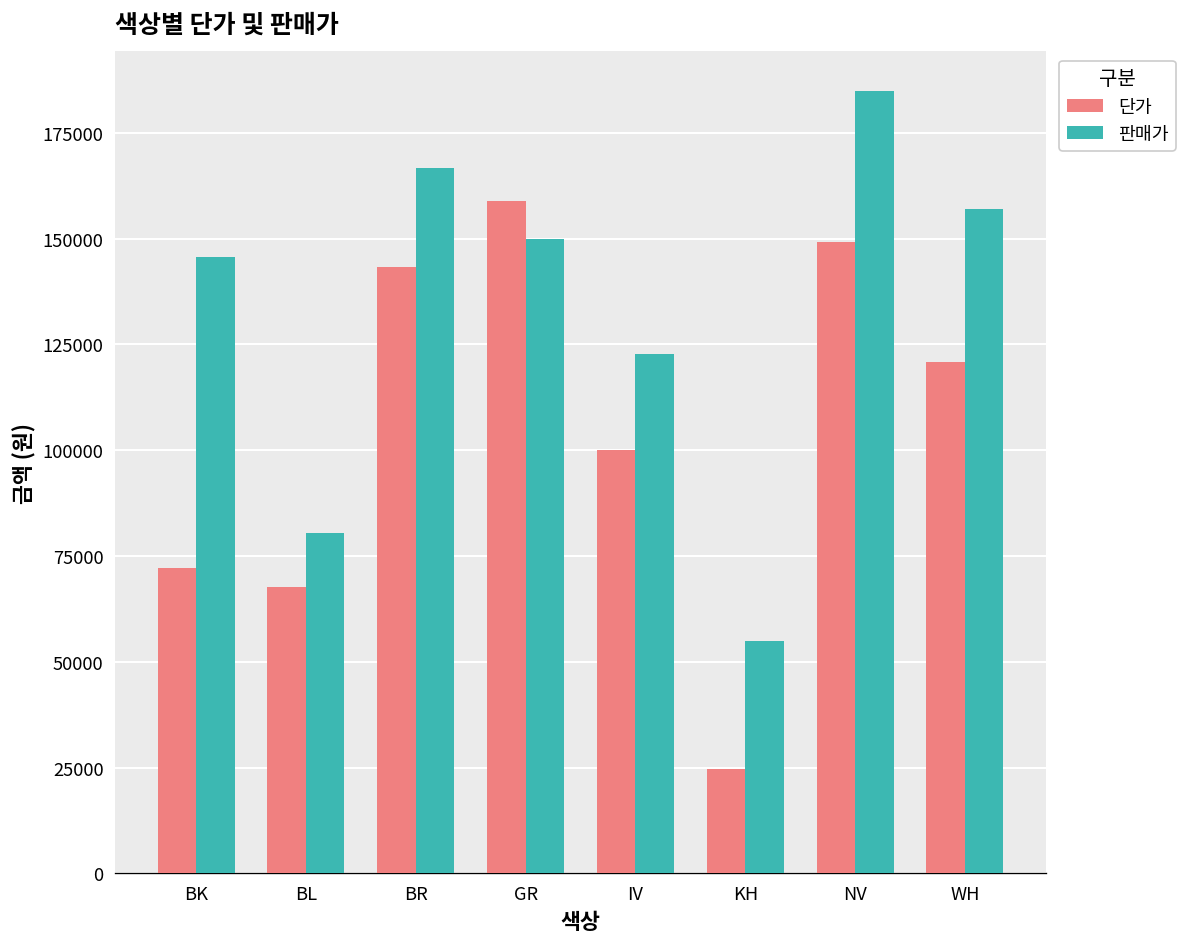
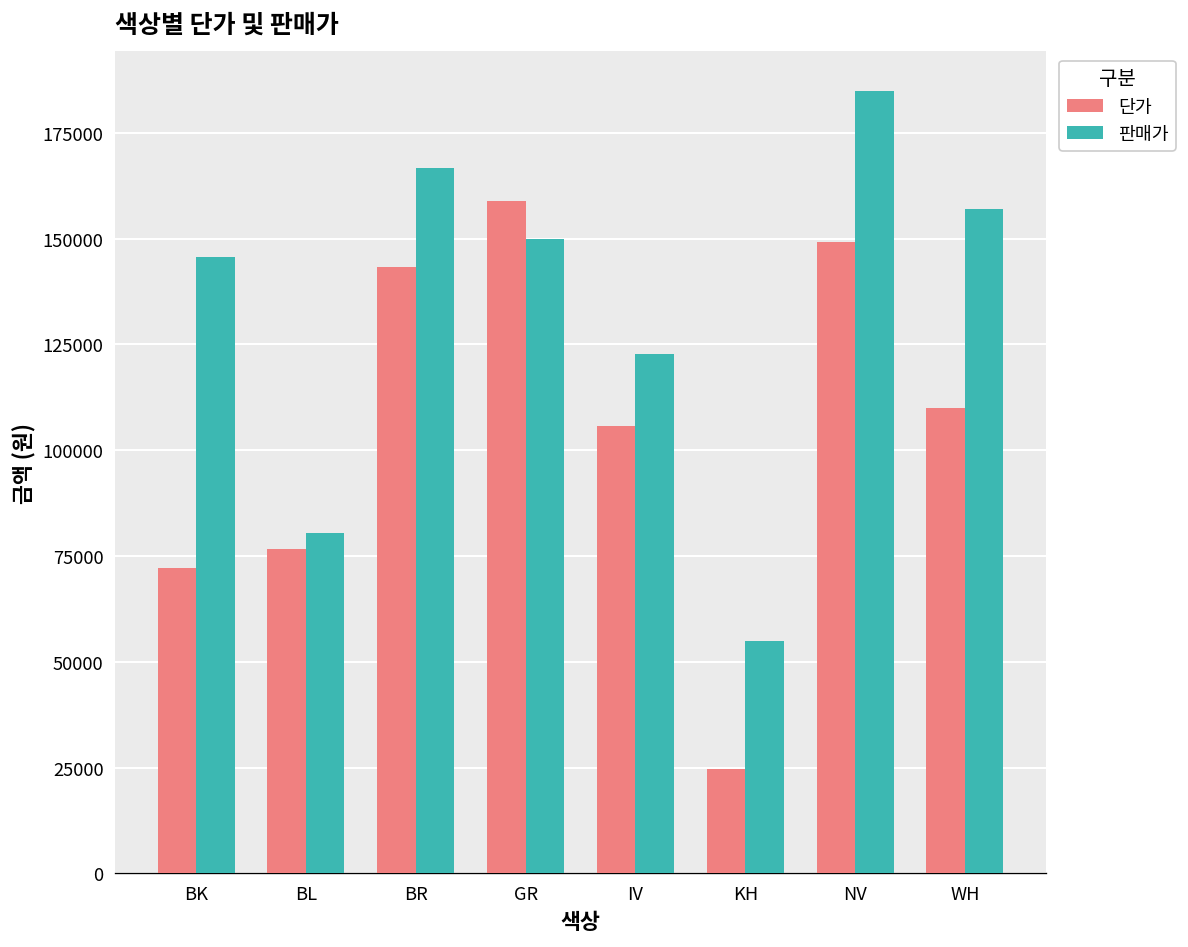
단가, BL: 68000 -> 77000
단가, IV: 100000 -> 106000
단가, WH: 121000 -> 110000
